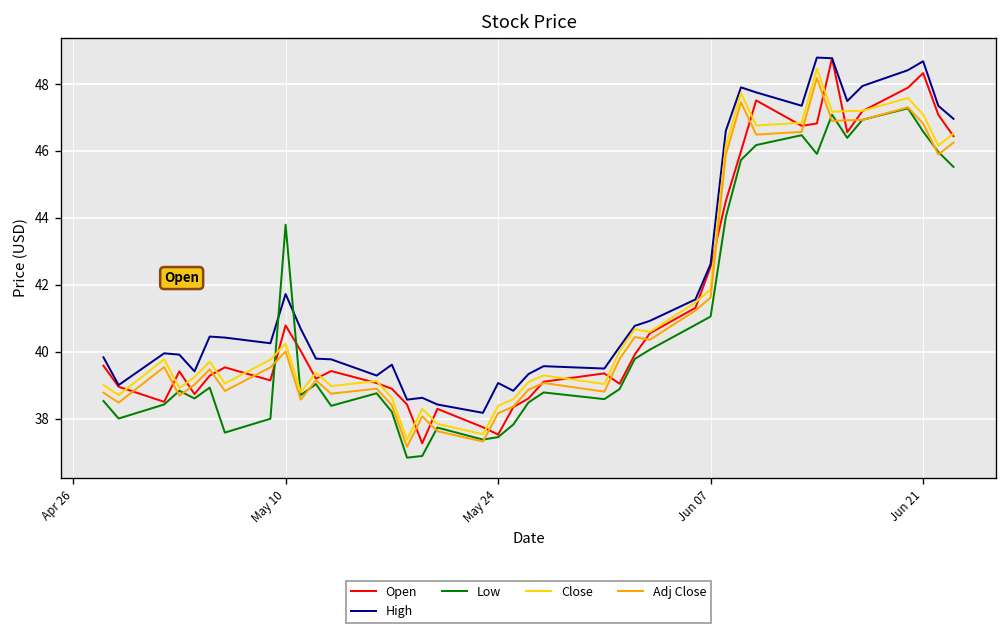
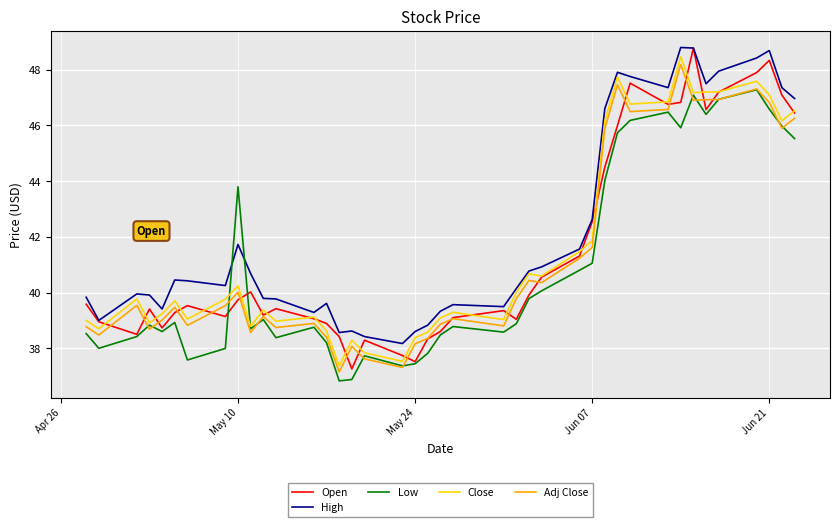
Open, May 10: 40.8 -> 39.7
High, May 24: 39.1 -> 38.6
